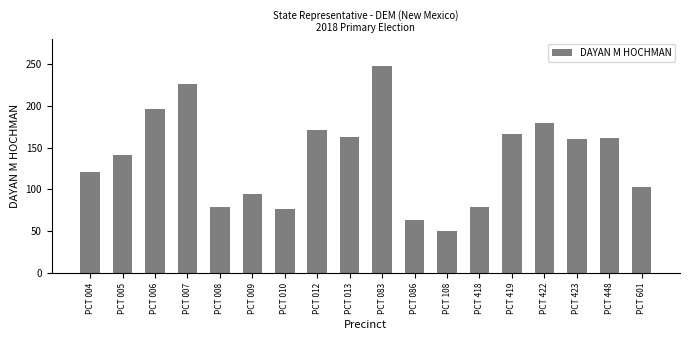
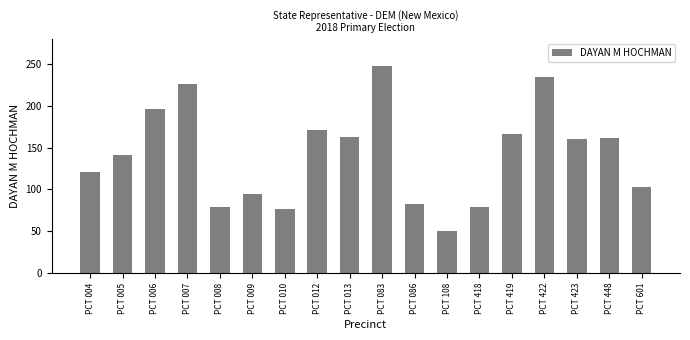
PCT 086: 60 -> 80
PCT 422: 180 -> 240
